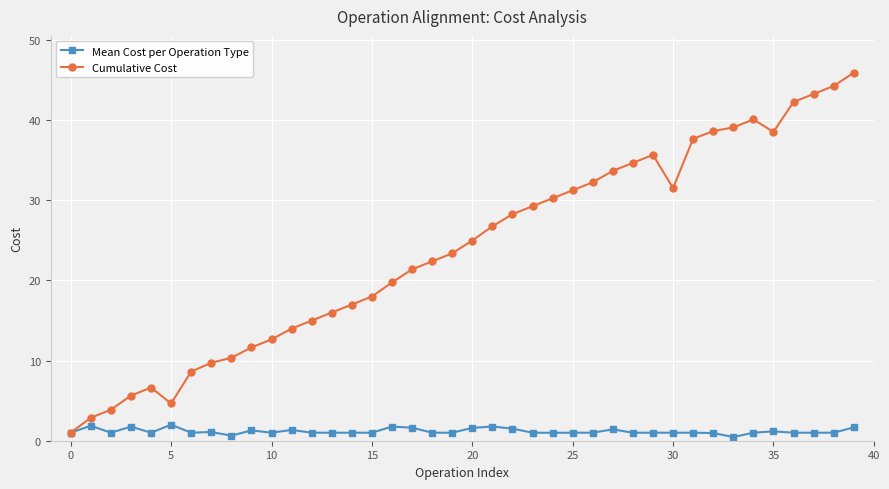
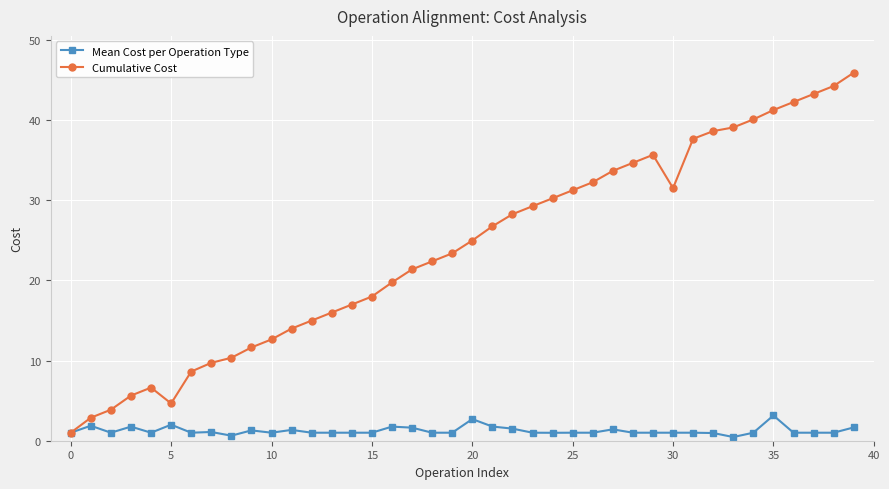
Mean Cost per Operation Type, 20: 2 -> 3
Mean Cost per Operation Type, 35: 1 -> 3
Cumulative Cost, 35: 39 -> 41
